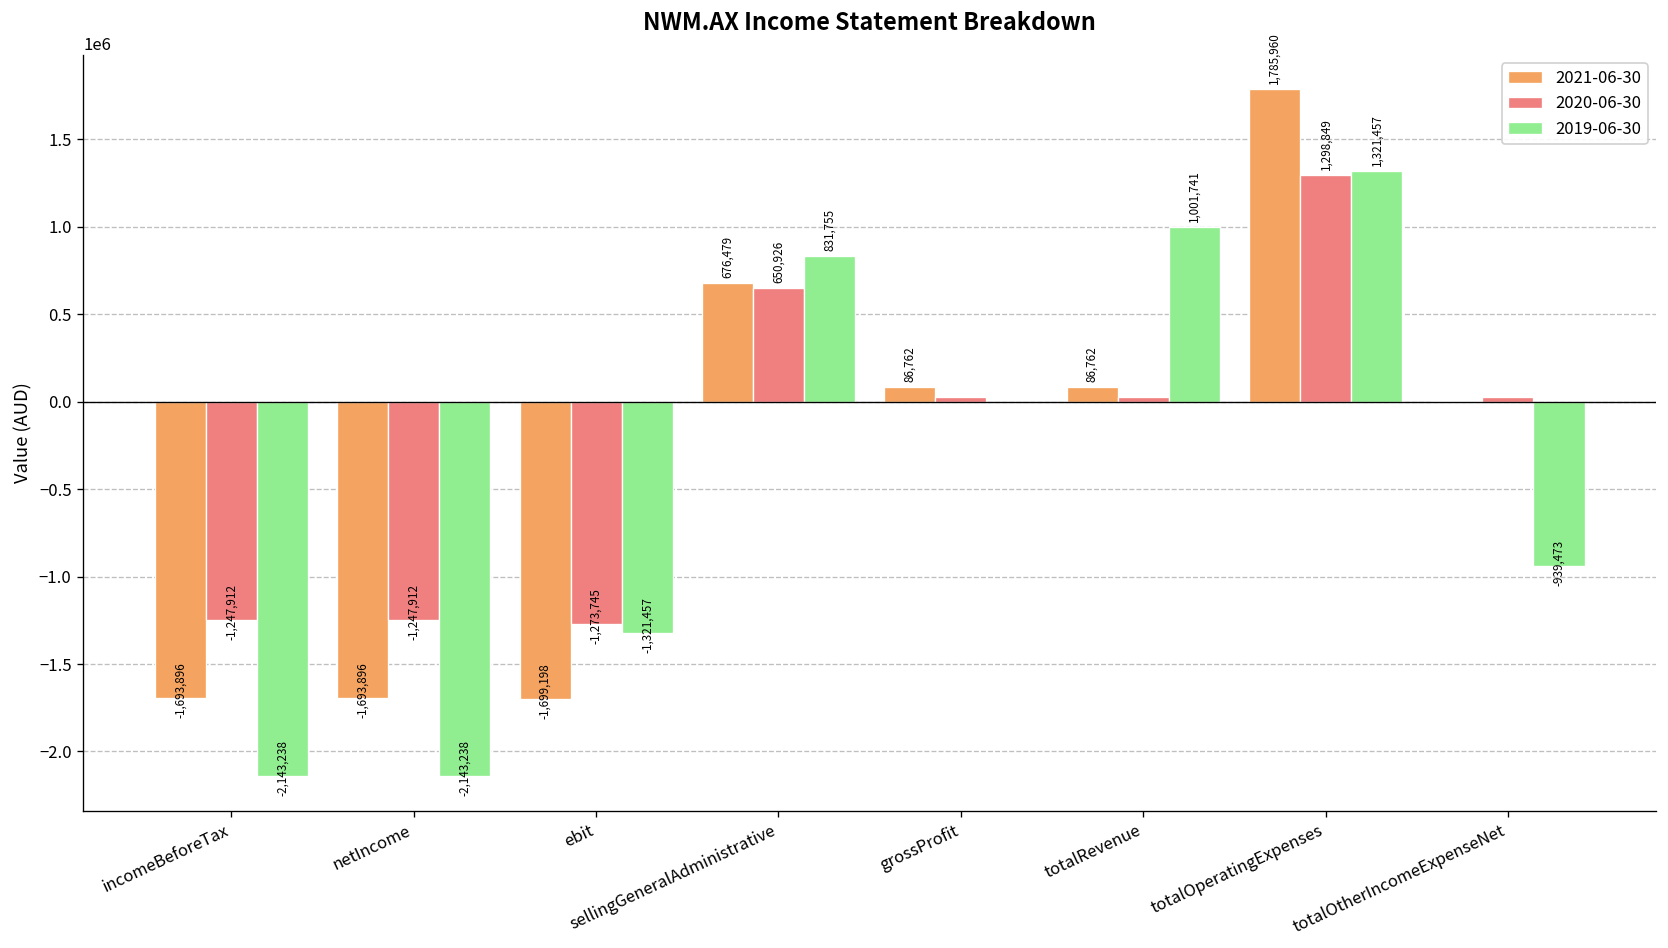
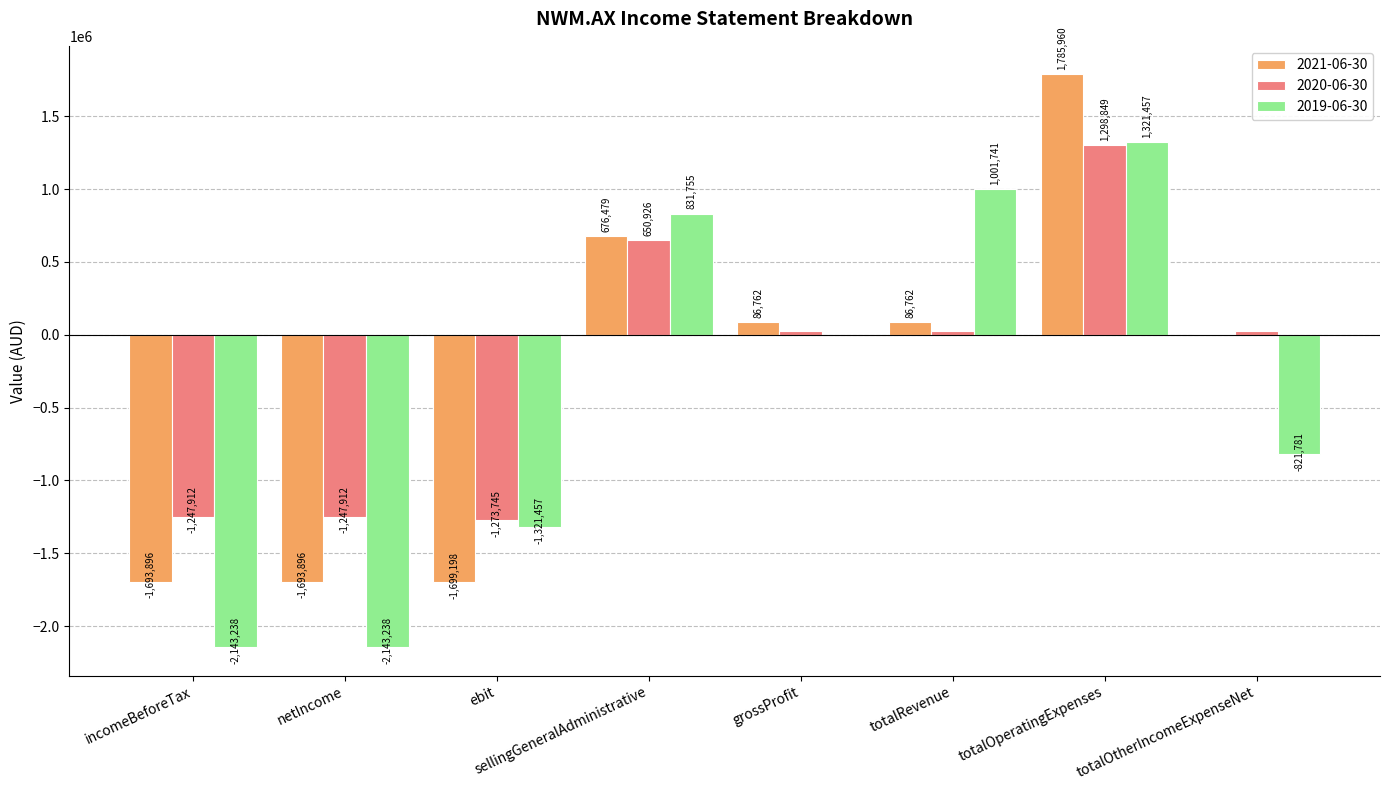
2019-06-30, totalOtherIncomeExpenseNet: -939,473 -> -821,781
